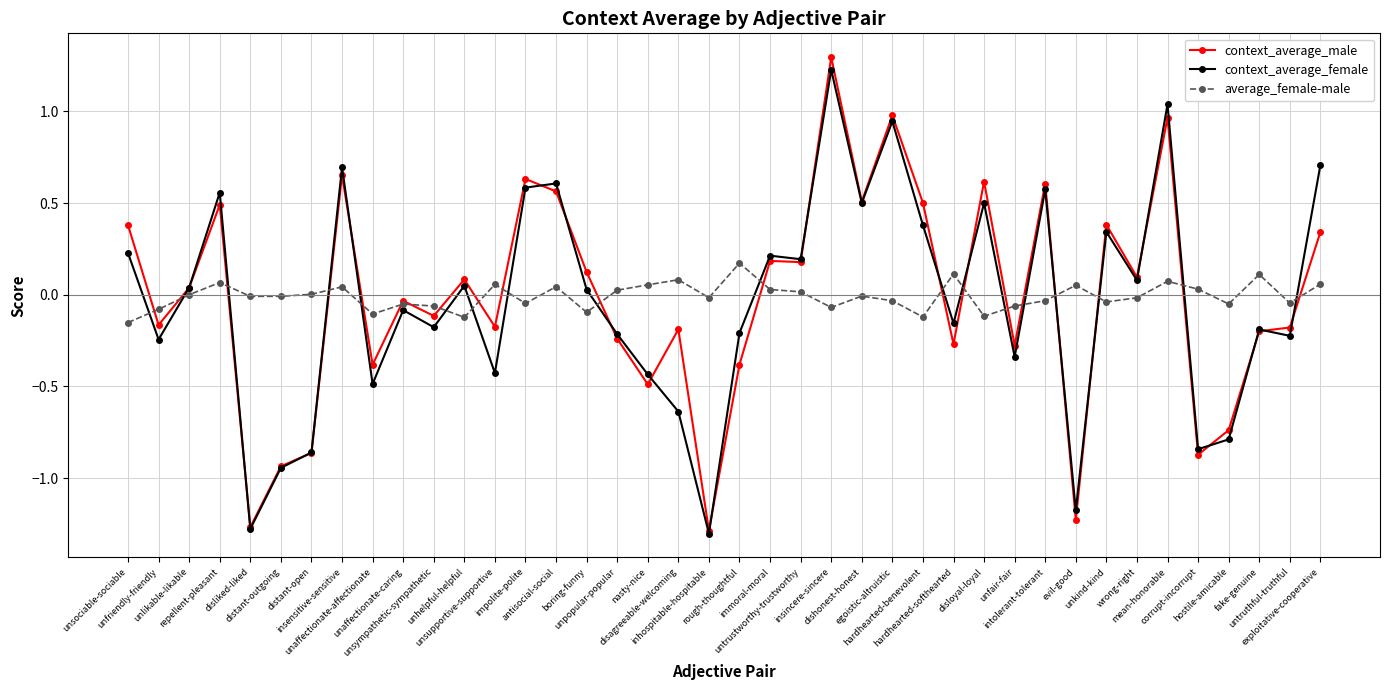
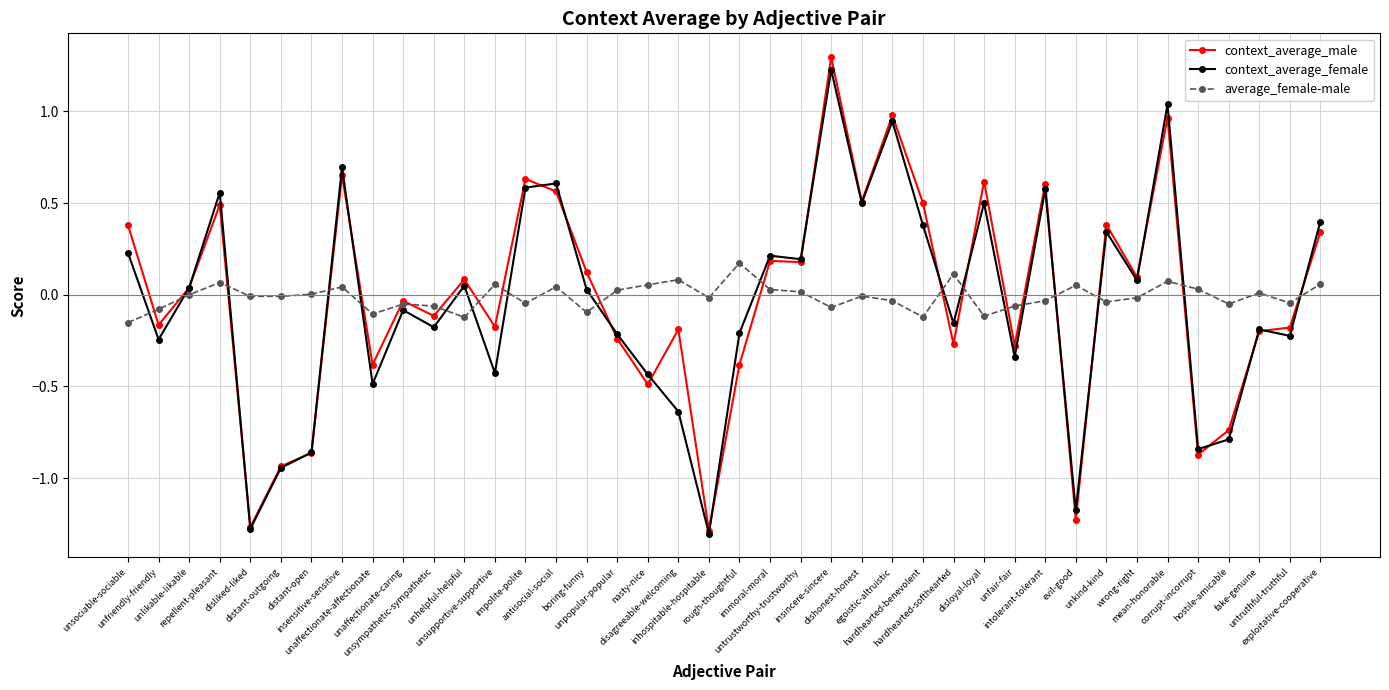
average_female-male, fake-genuine: 0.11 -> 0.01
context_average_female, exploitative-cooperative: 0.71 -> 0.40
